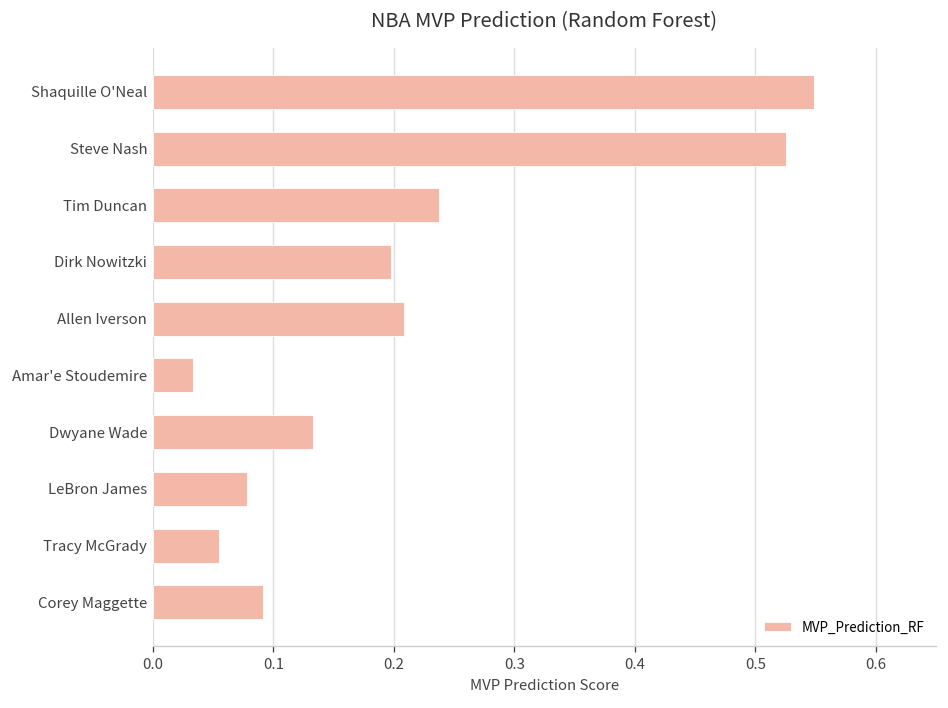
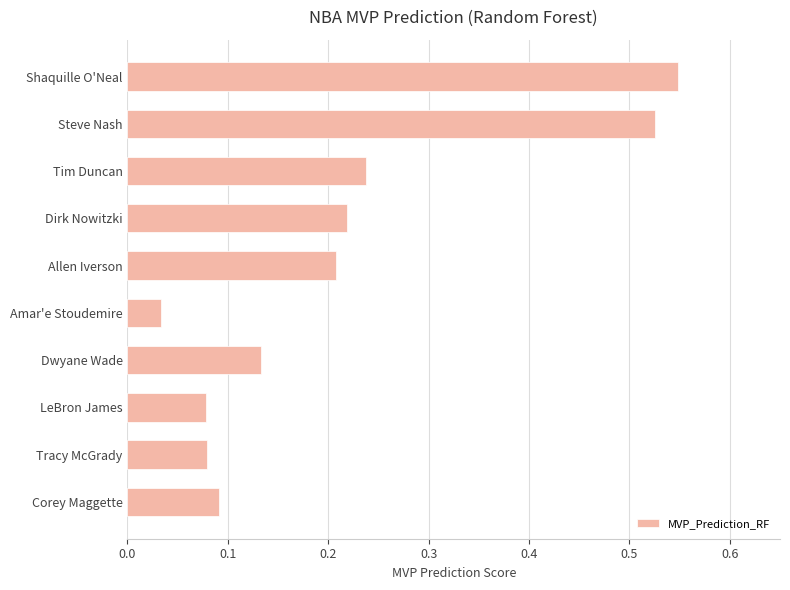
Dirk Nowitzki: 0.197 -> 0.218
Tracy McGrady: 0.055 -> 0.079
